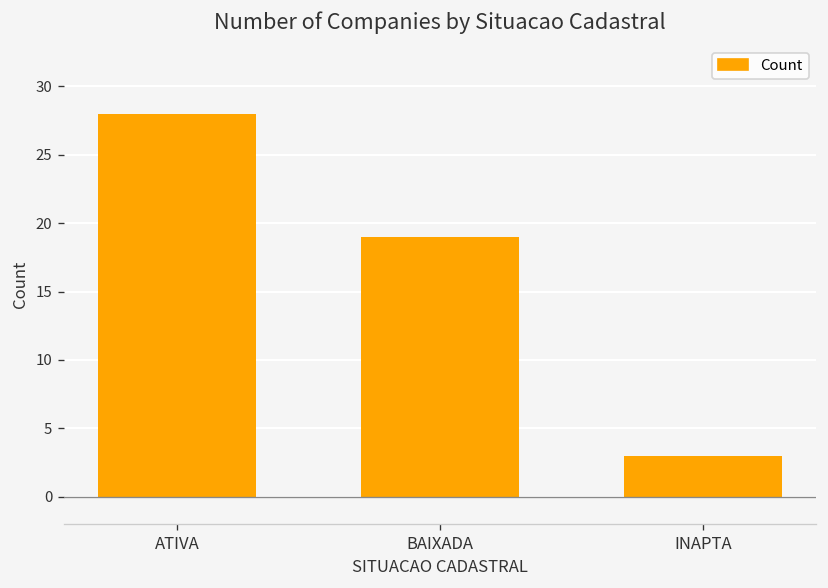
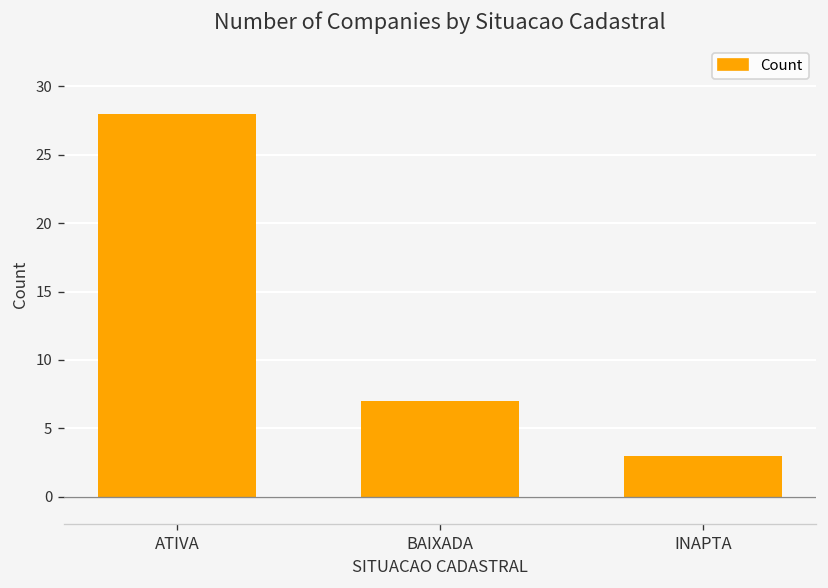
BAIXADA: 19 -> 7
